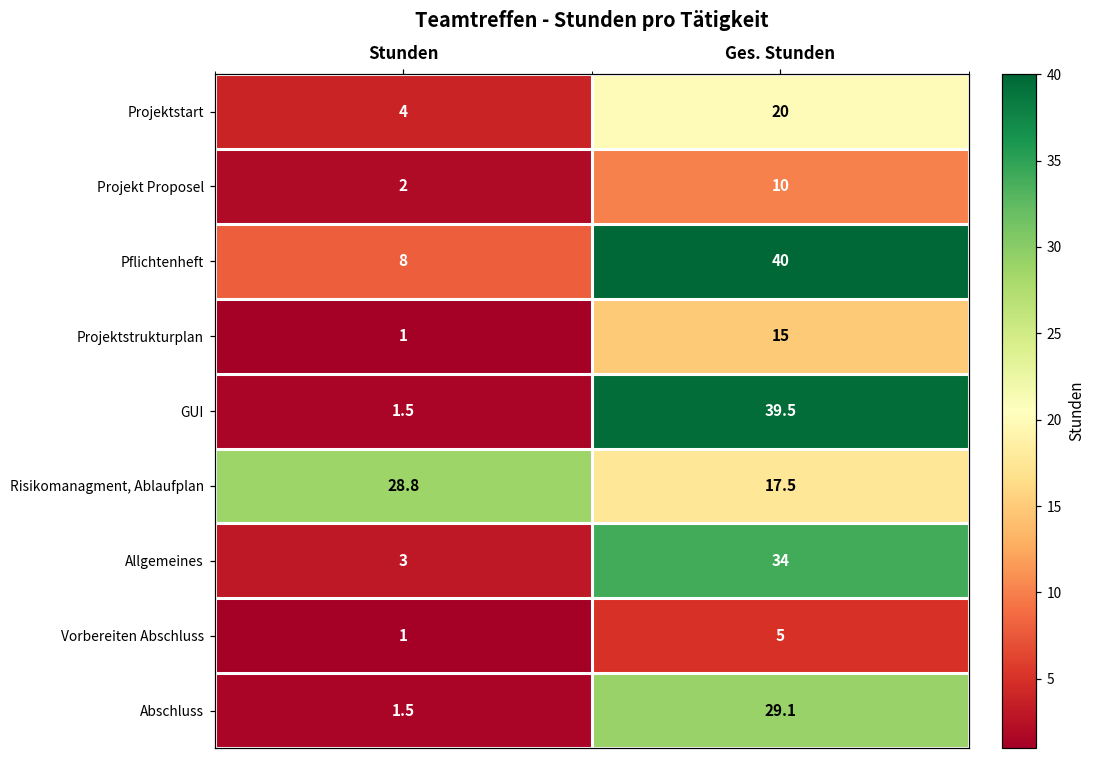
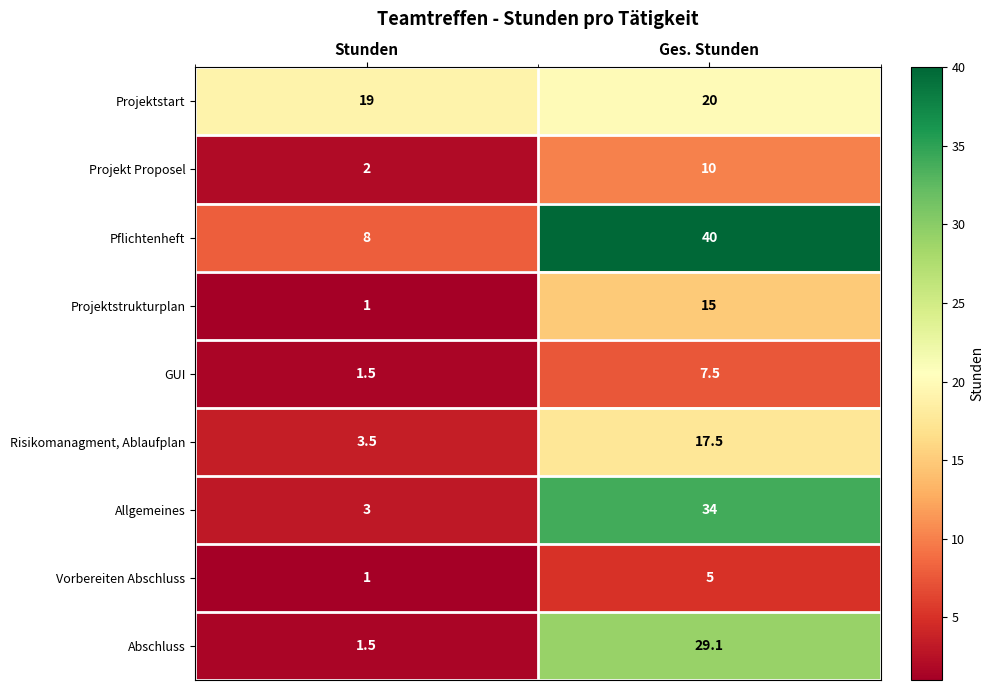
Projektstart, Stunden: 4 -> 19
GUI, Ges. Stunden: 39.5 -> 7.5
Risikomanagment, Ablaufplan, Stunden: 28.8 -> 3.5
